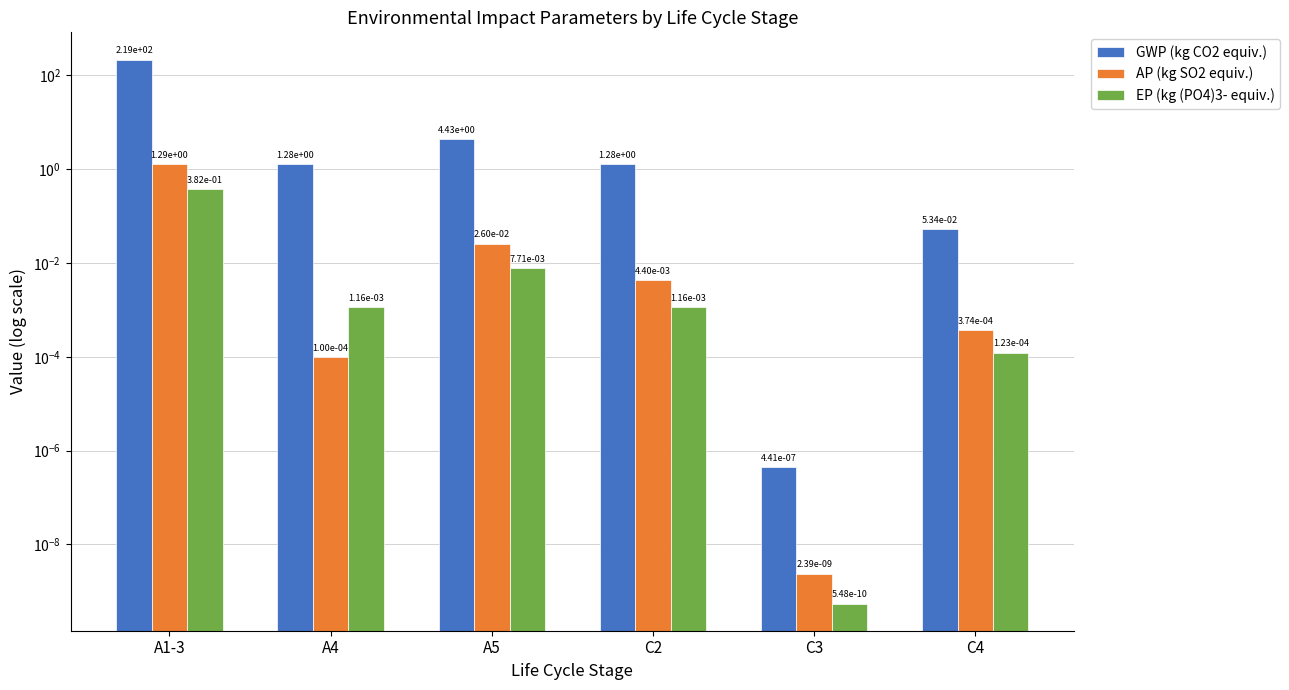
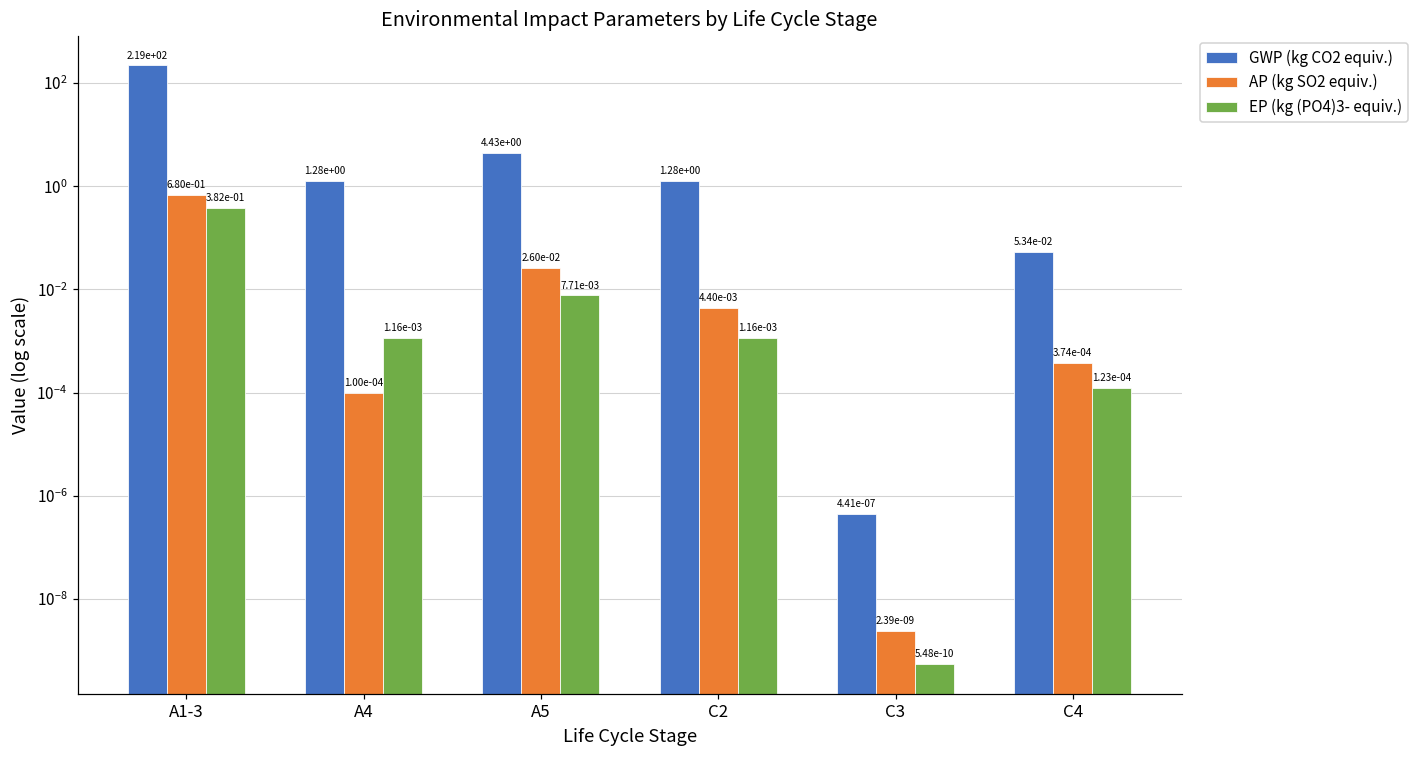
AP (kg SO2 equiv.), A1-3: 1.29e+00 -> 6.80e-01
